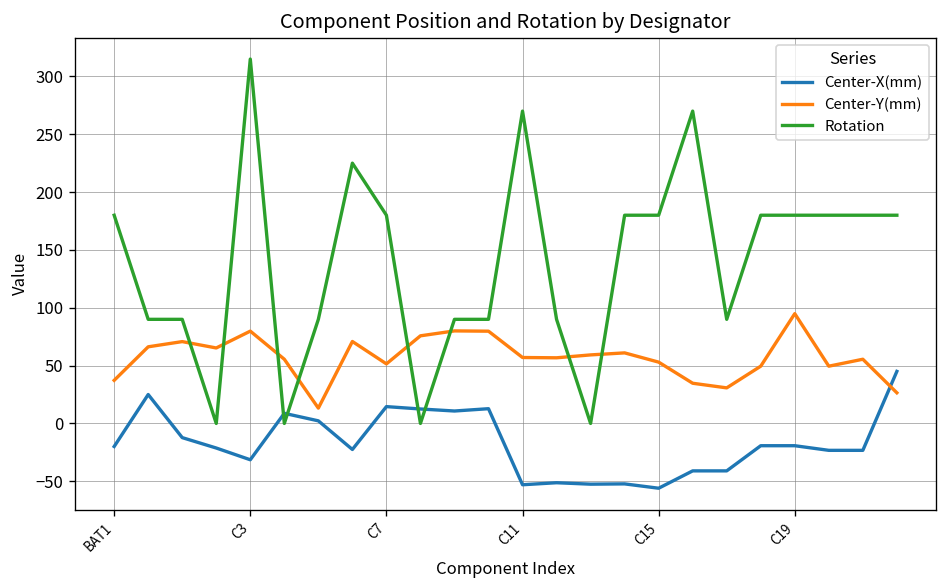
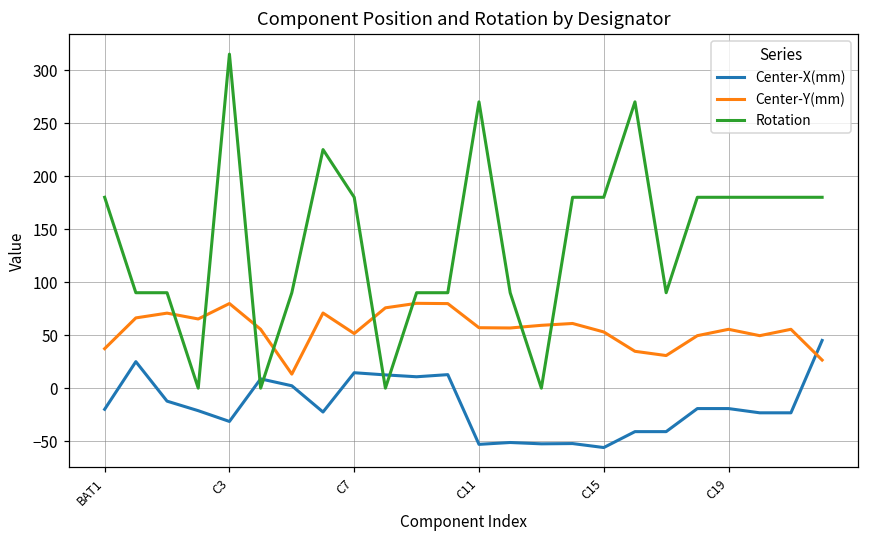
Center-Y(mm), C19: 90 -> 60
